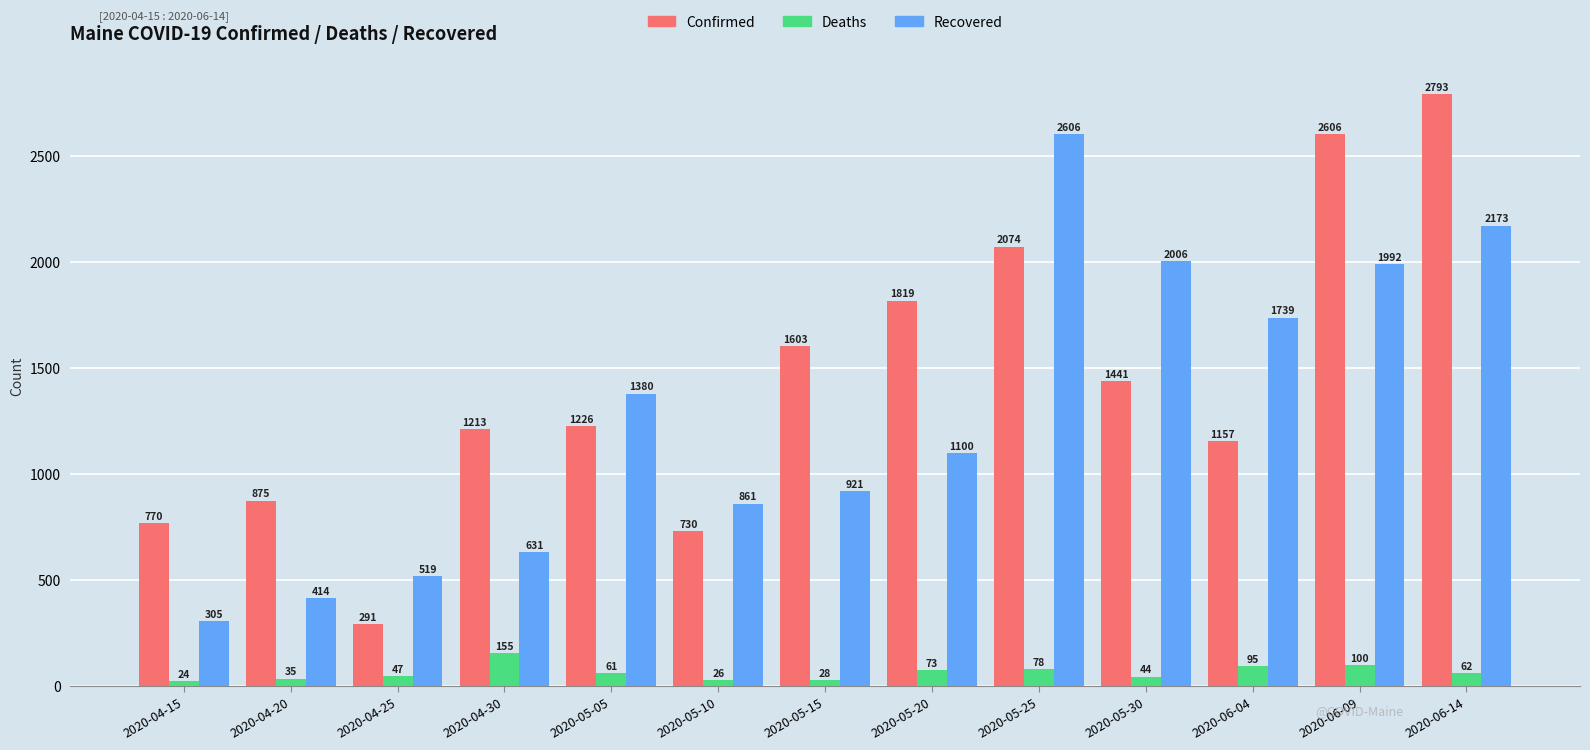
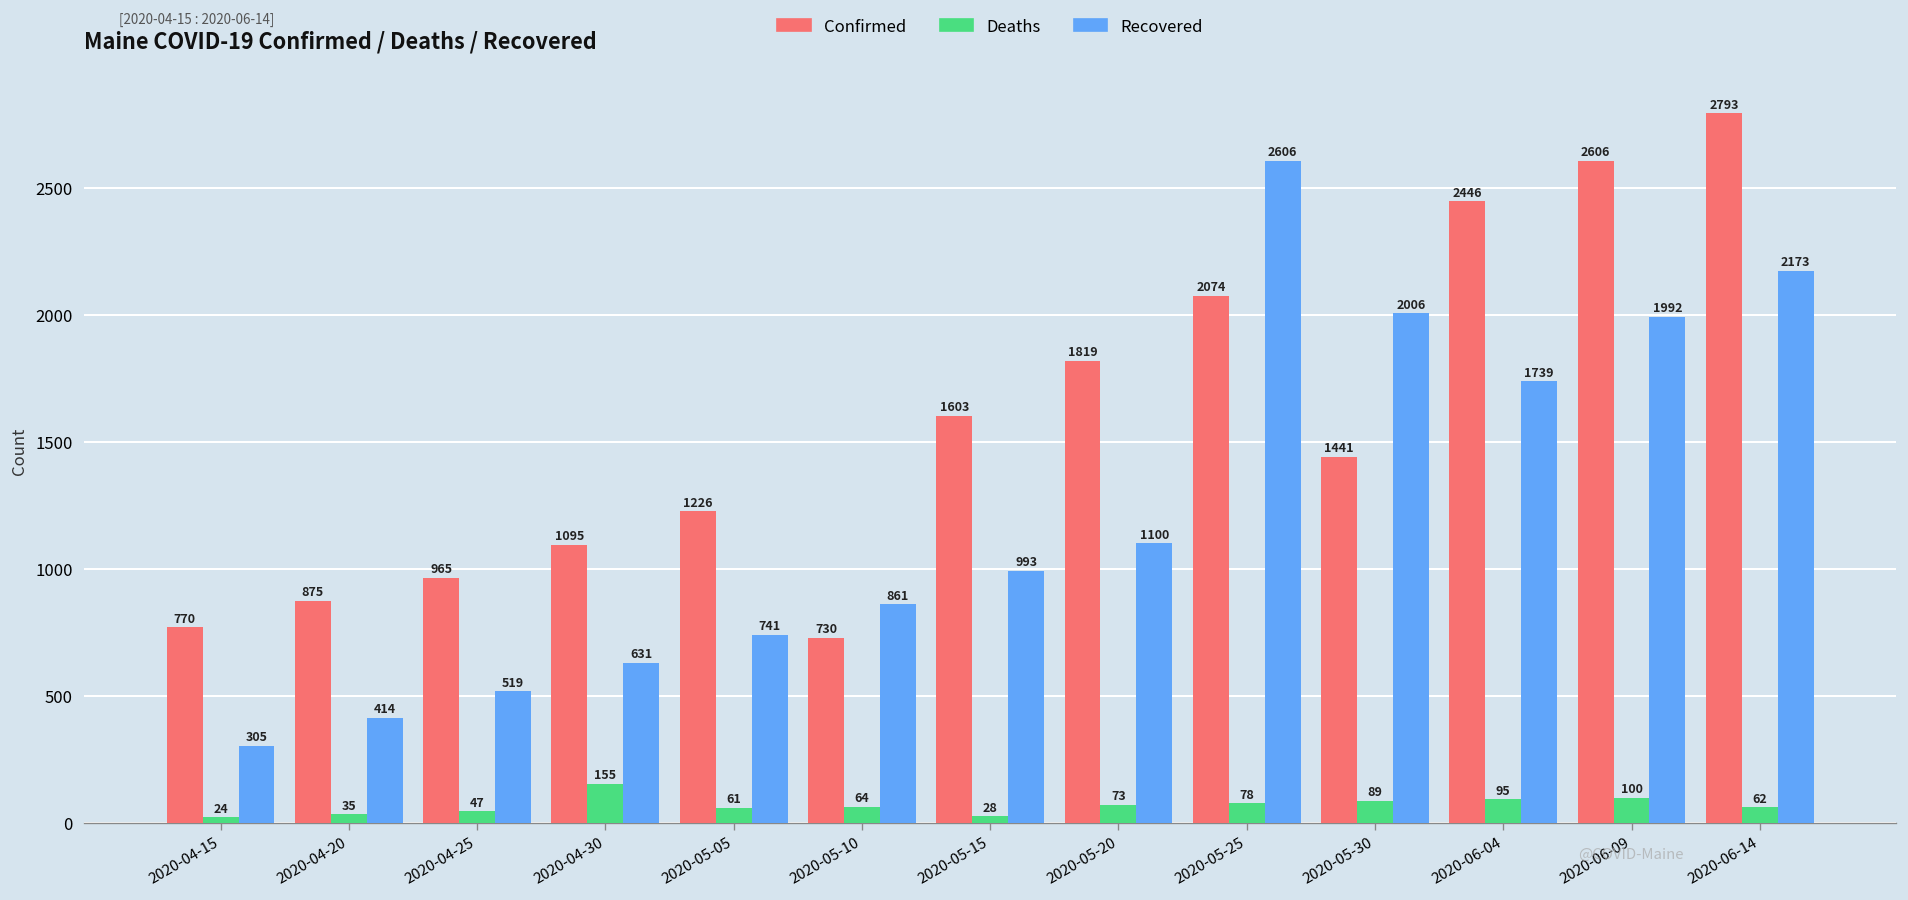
Confirmed, 2020-04-25: 291 -> 965
Confirmed, 2020-04-30: 1213 -> 1095
Recovered, 2020-05-05: 1380 -> 741
Deaths, 2020-05-10: 26 -> 64
Recovered, 2020-05-15: 921 -> 993
Deaths, 2020-05-30: 44 -> 89
Confirmed, 2020-06-04: 1157 -> 2446
